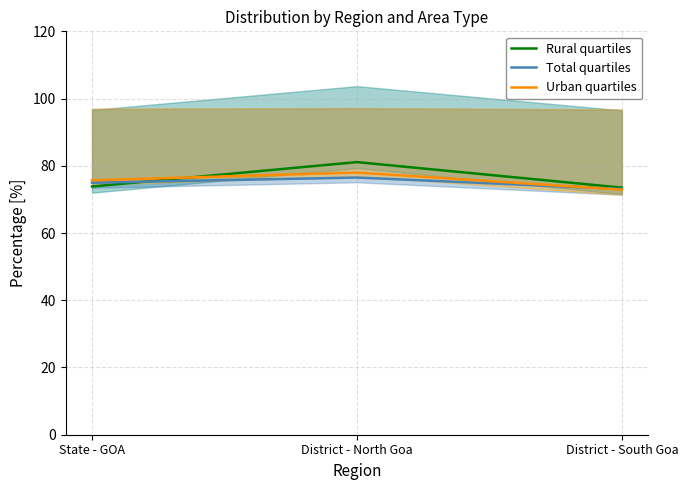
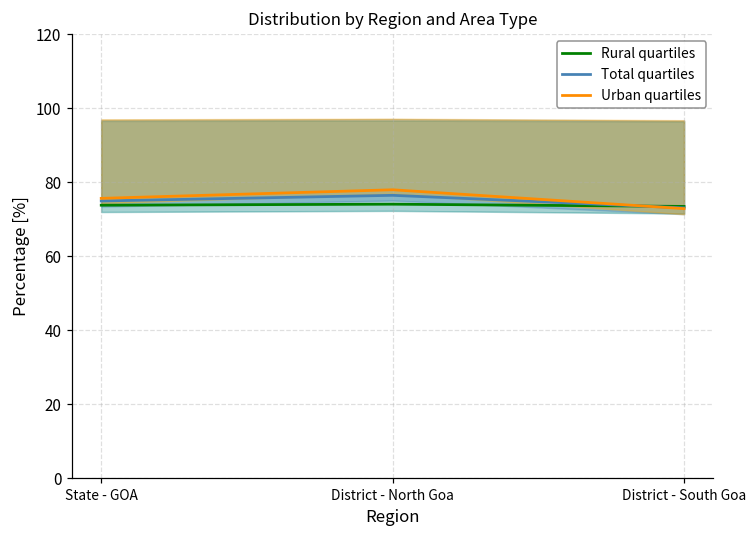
Rural quartiles, District - North Goa: 81 -> 74
